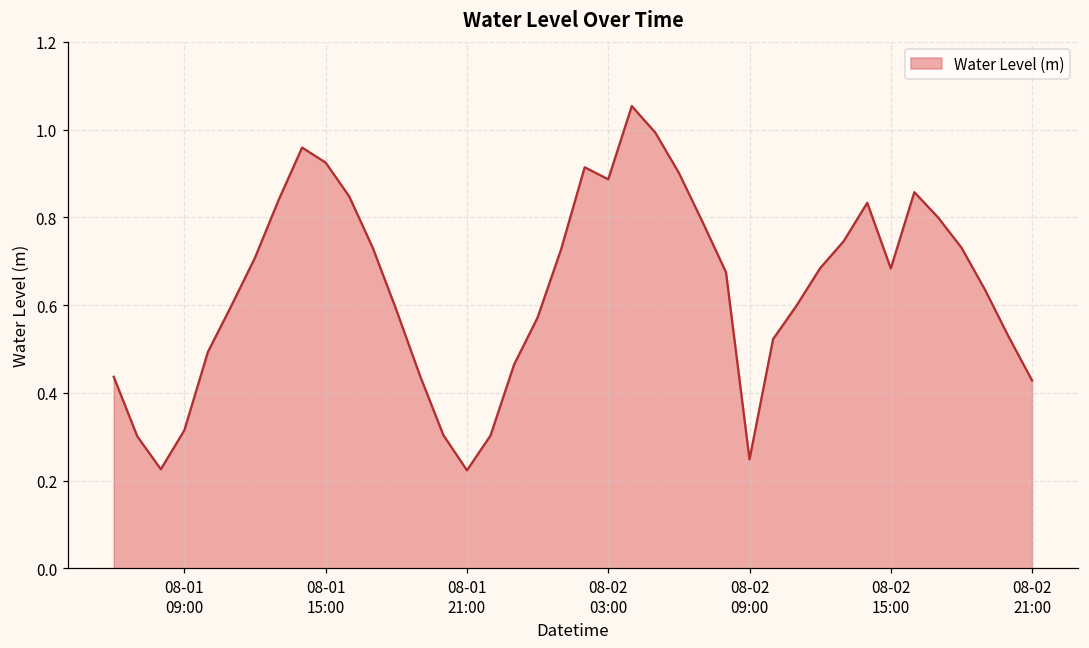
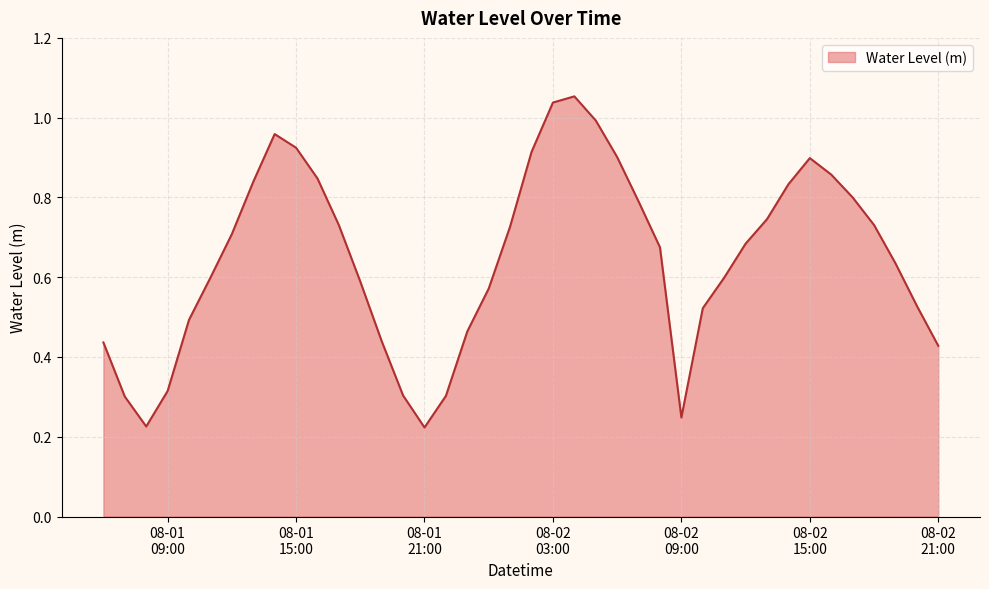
08-02 03:00: 0.89 -> 1.04
08-02 15:00: 0.68 -> 0.90
